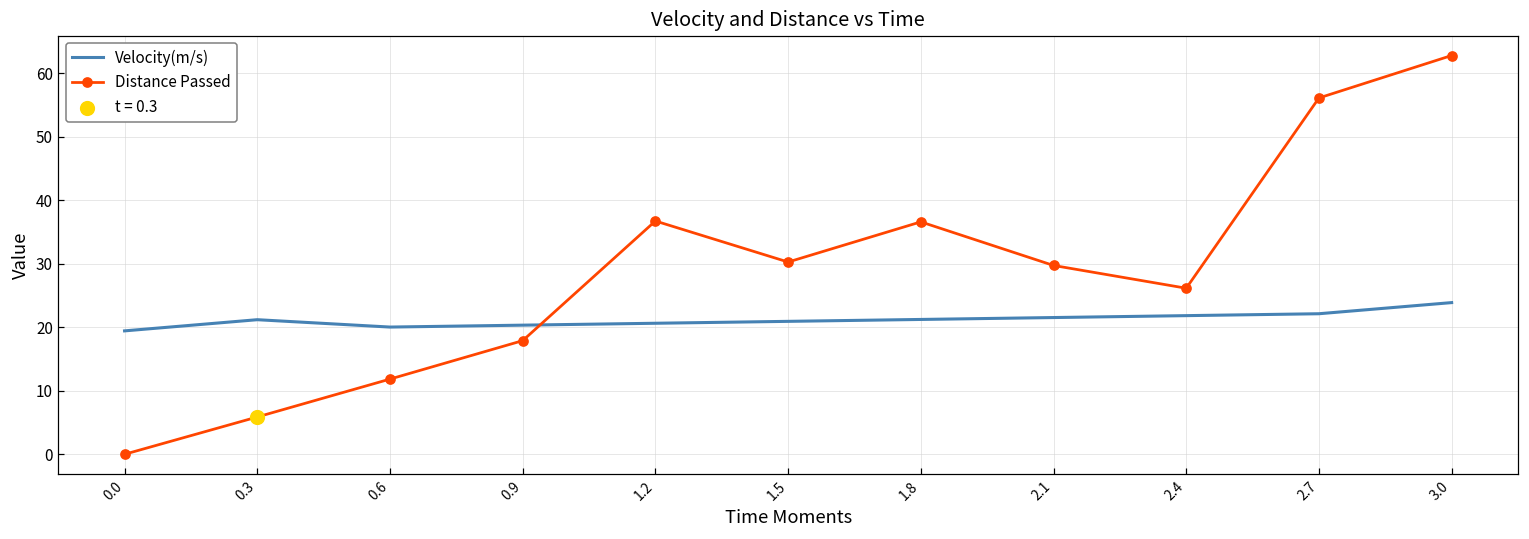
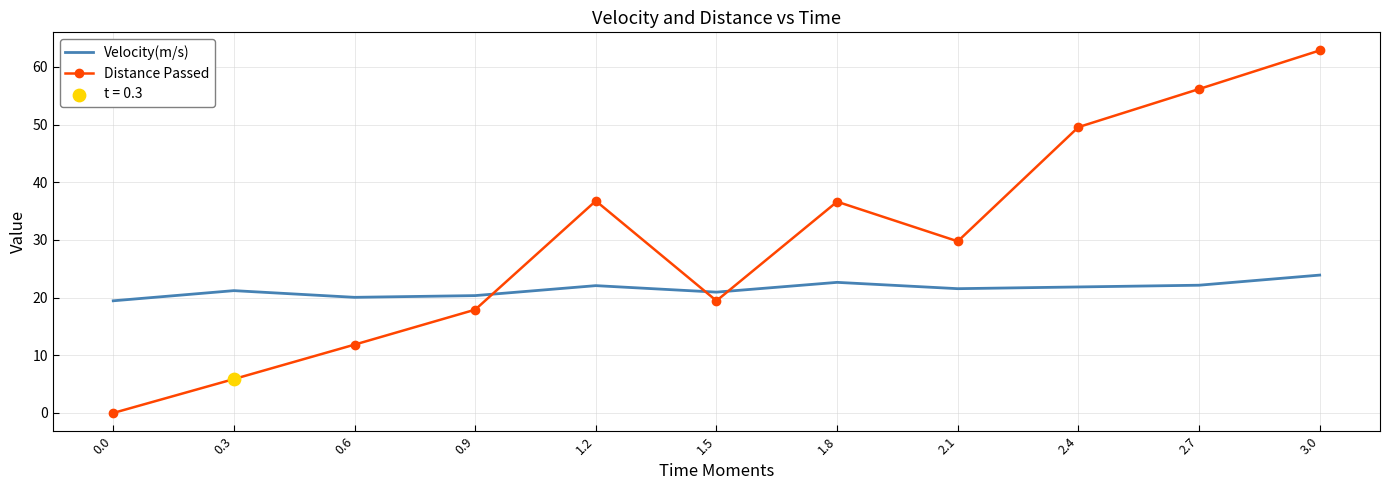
Velocity(m/s), 1.2: 21 -> 22
Distance Passed, 1.5: 30 -> 19
Velocity(m/s), 1.8: 21 -> 23
Distance Passed, 2.4: 26 -> 50
